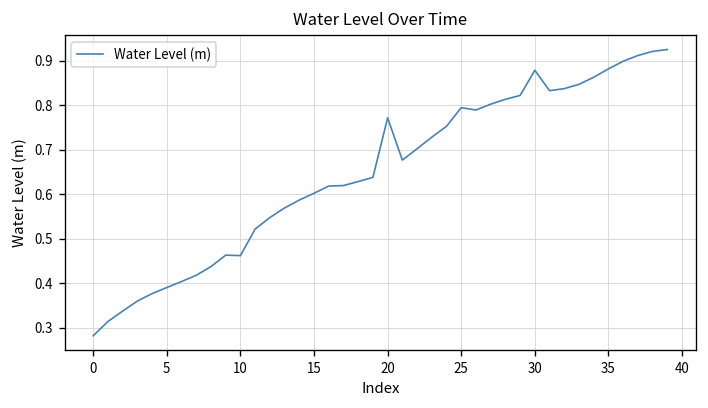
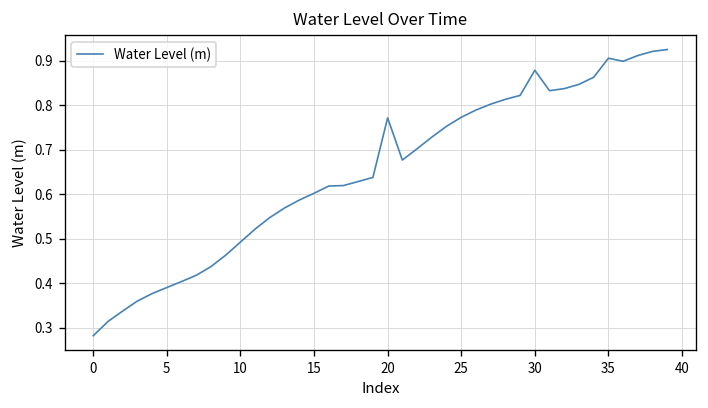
10: 0.46 -> 0.49
25: 0.79 -> 0.77
35: 0.88 -> 0.91
